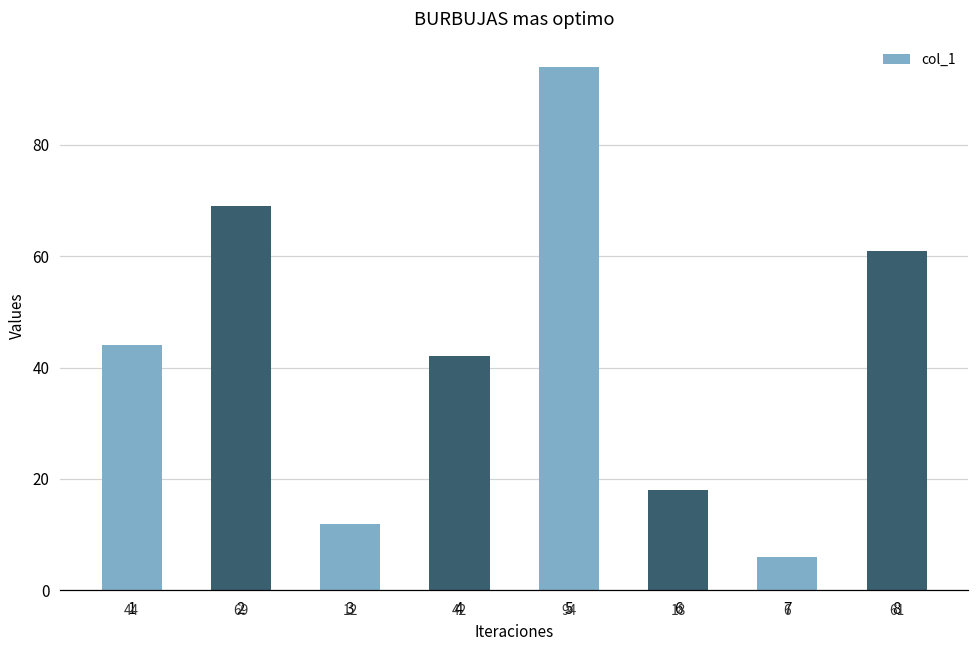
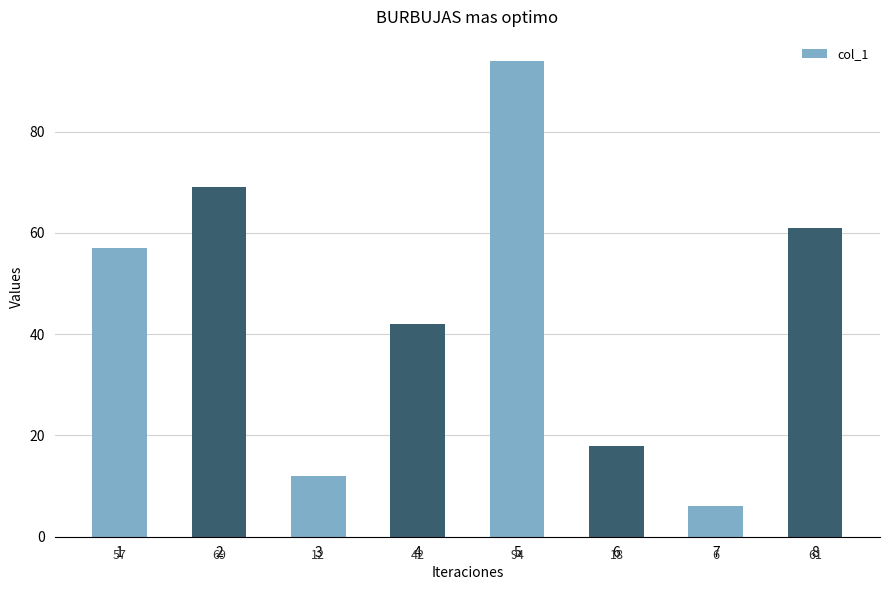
1: 44 -> 57
